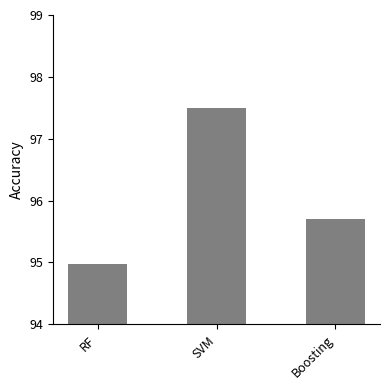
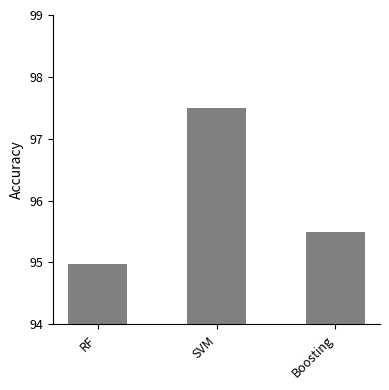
Boosting: 95.7 -> 95.5
